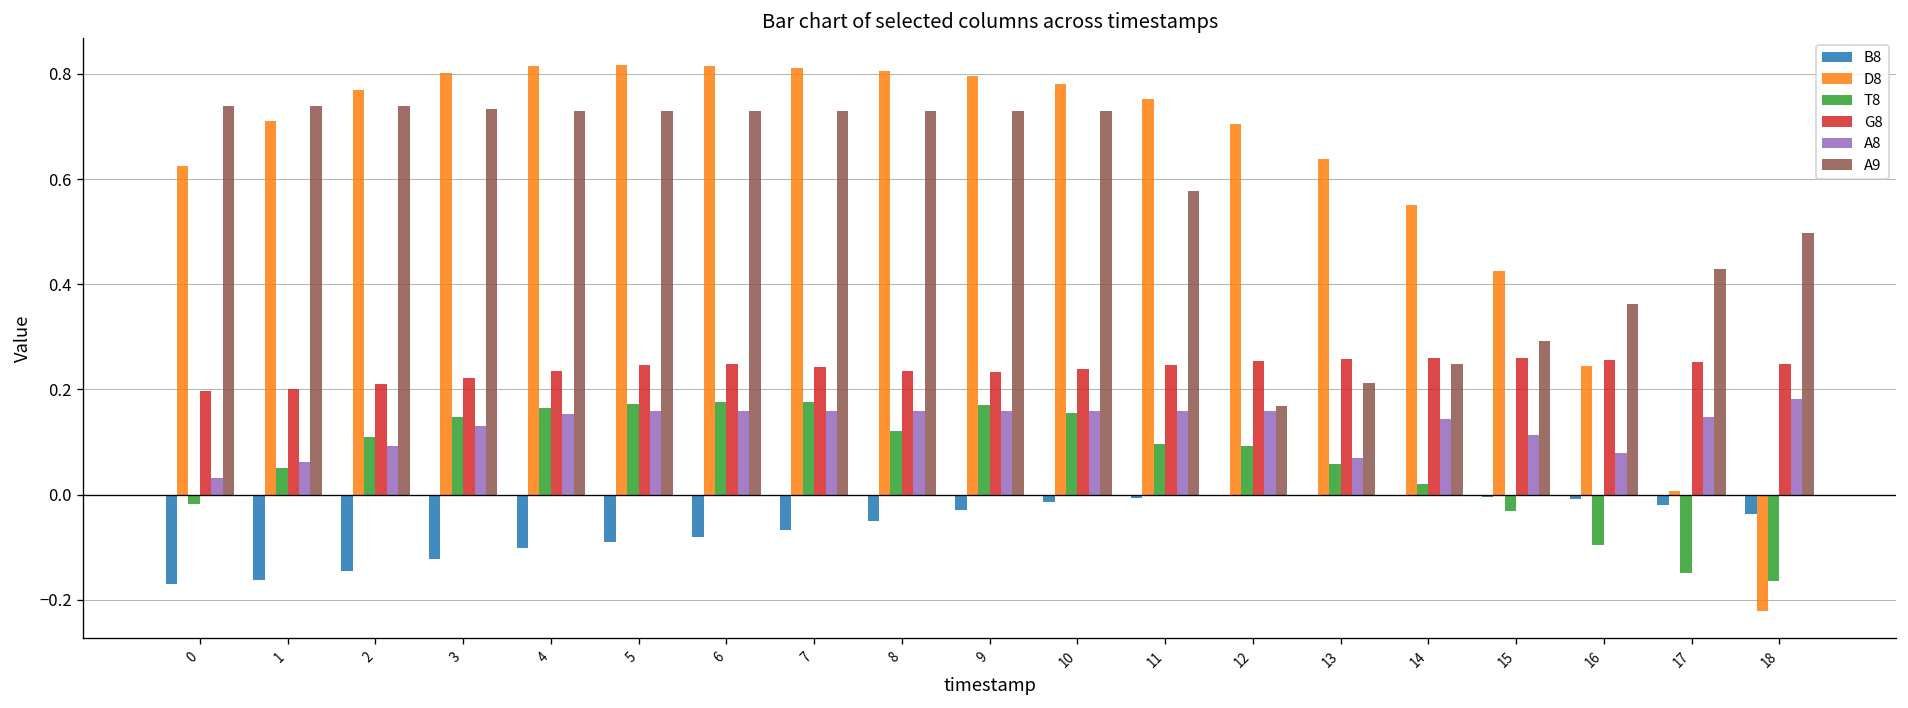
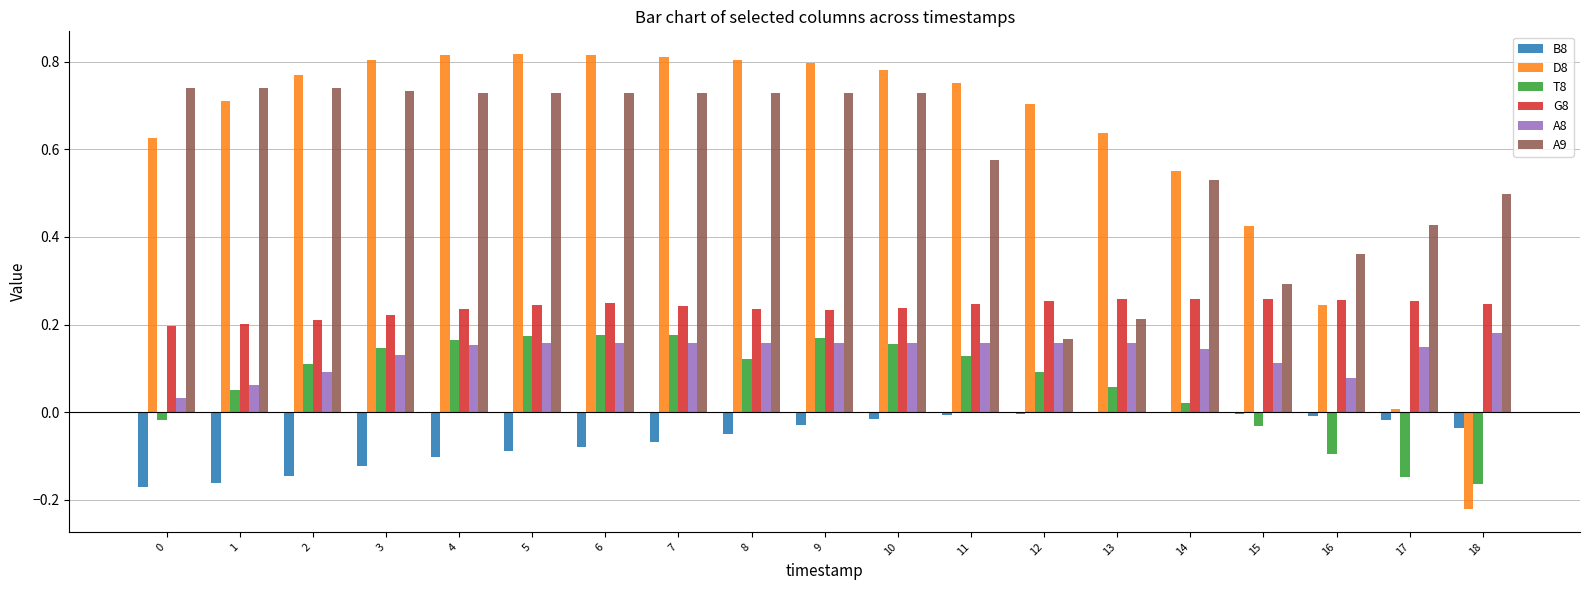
T8, 11: 0.10 -> 0.13
A8, 13: 0.07 -> 0.16
A9, 14: 0.25 -> 0.53
